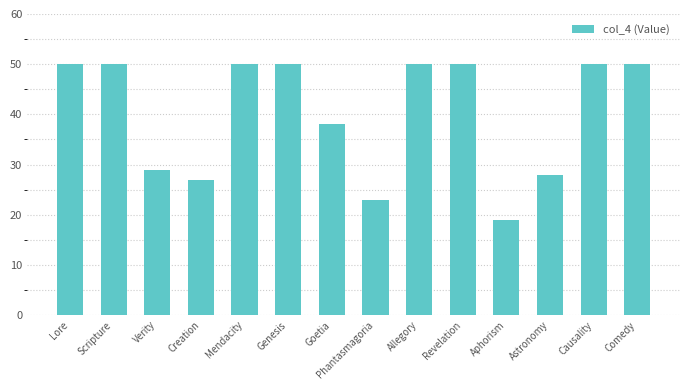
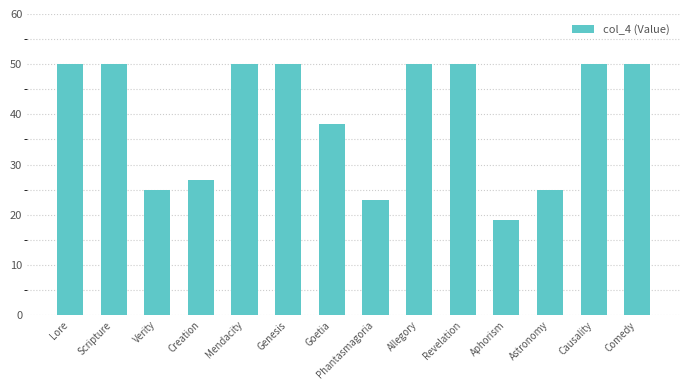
Verity: 29 -> 25
Astronomy: 28 -> 25
